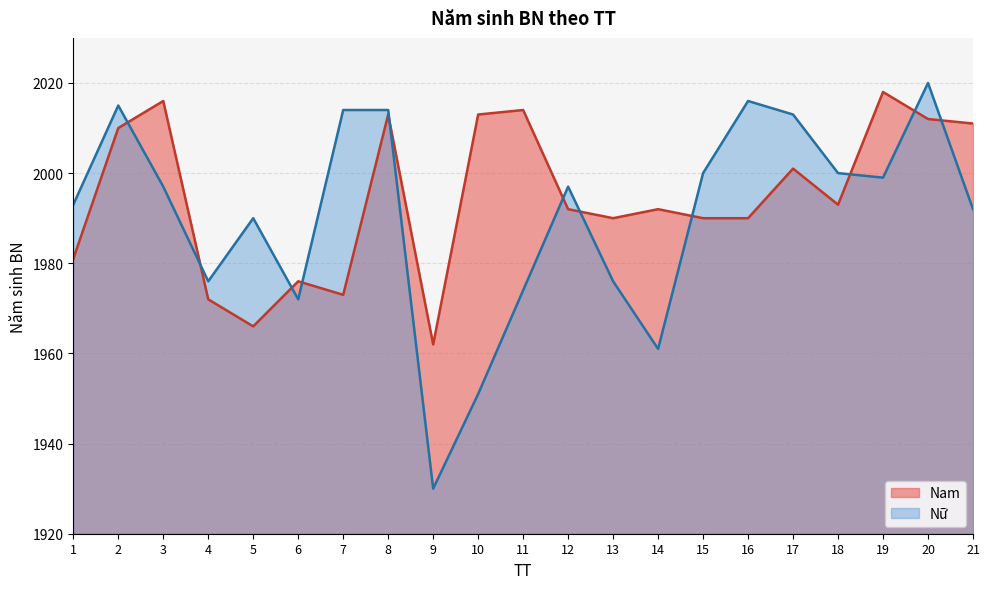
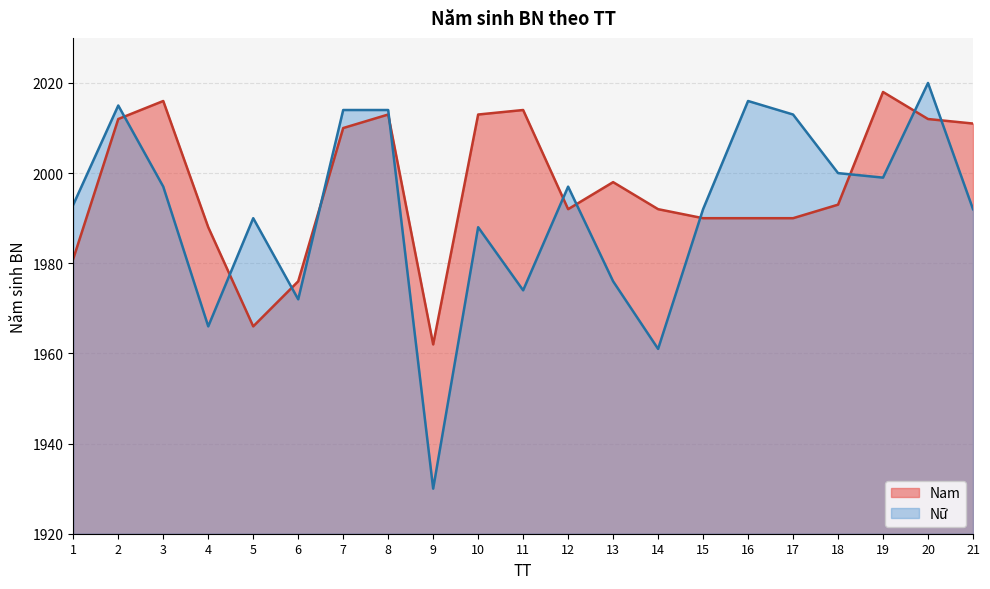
Nam, 2: 2010 -> 2012
Nam, 4: 1972 -> 1988
Nữ, 4: 1976 -> 1966
Nam, 7: 1973 -> 2010
Nữ, 10: 1951 -> 1988
Nam, 13: 1990 -> 1998
Nữ, 15: 2000 -> 1992
Nam, 17: 2001 -> 1990
